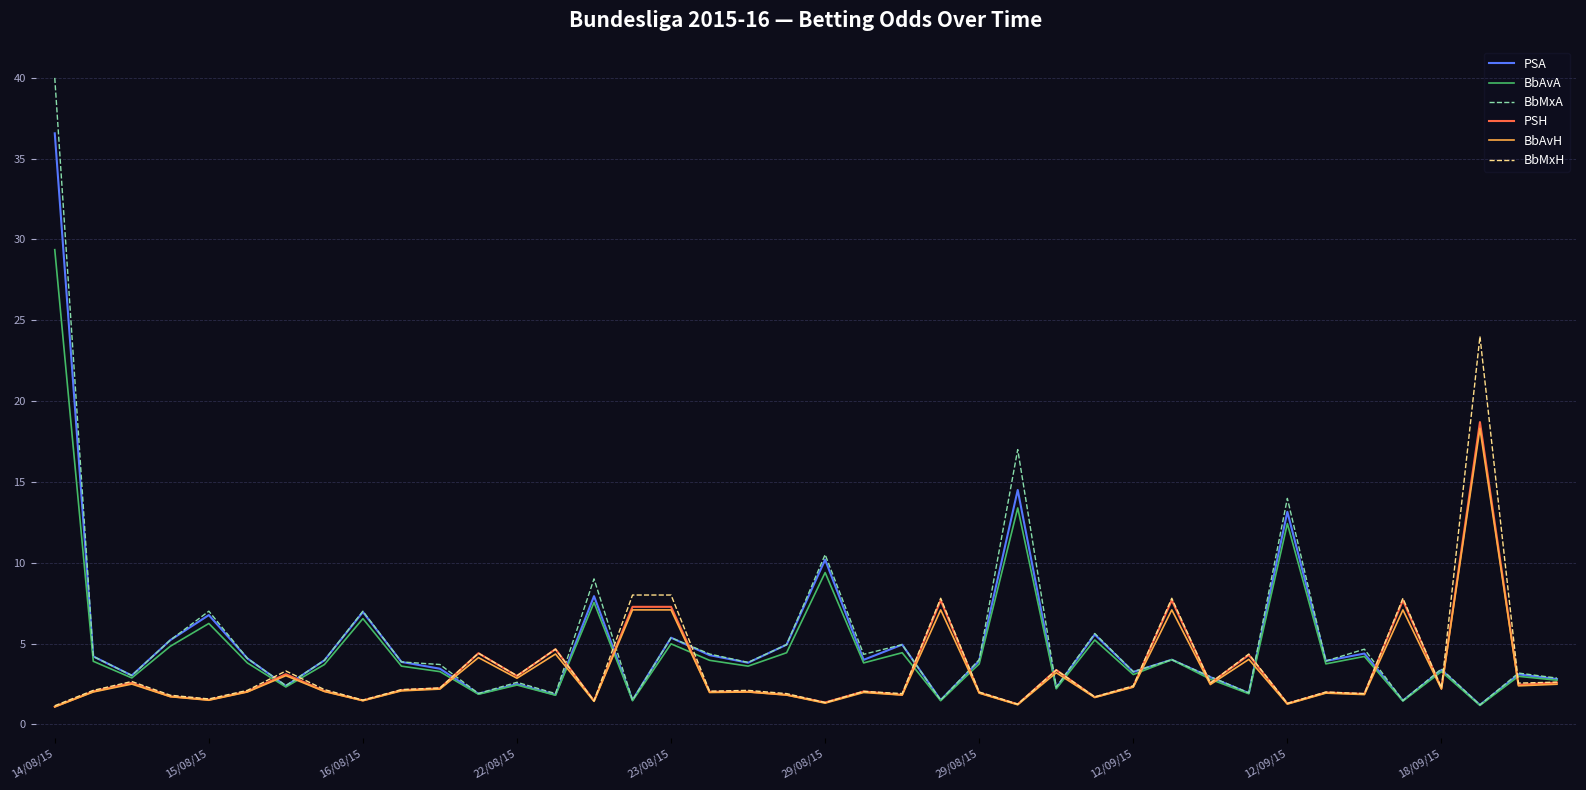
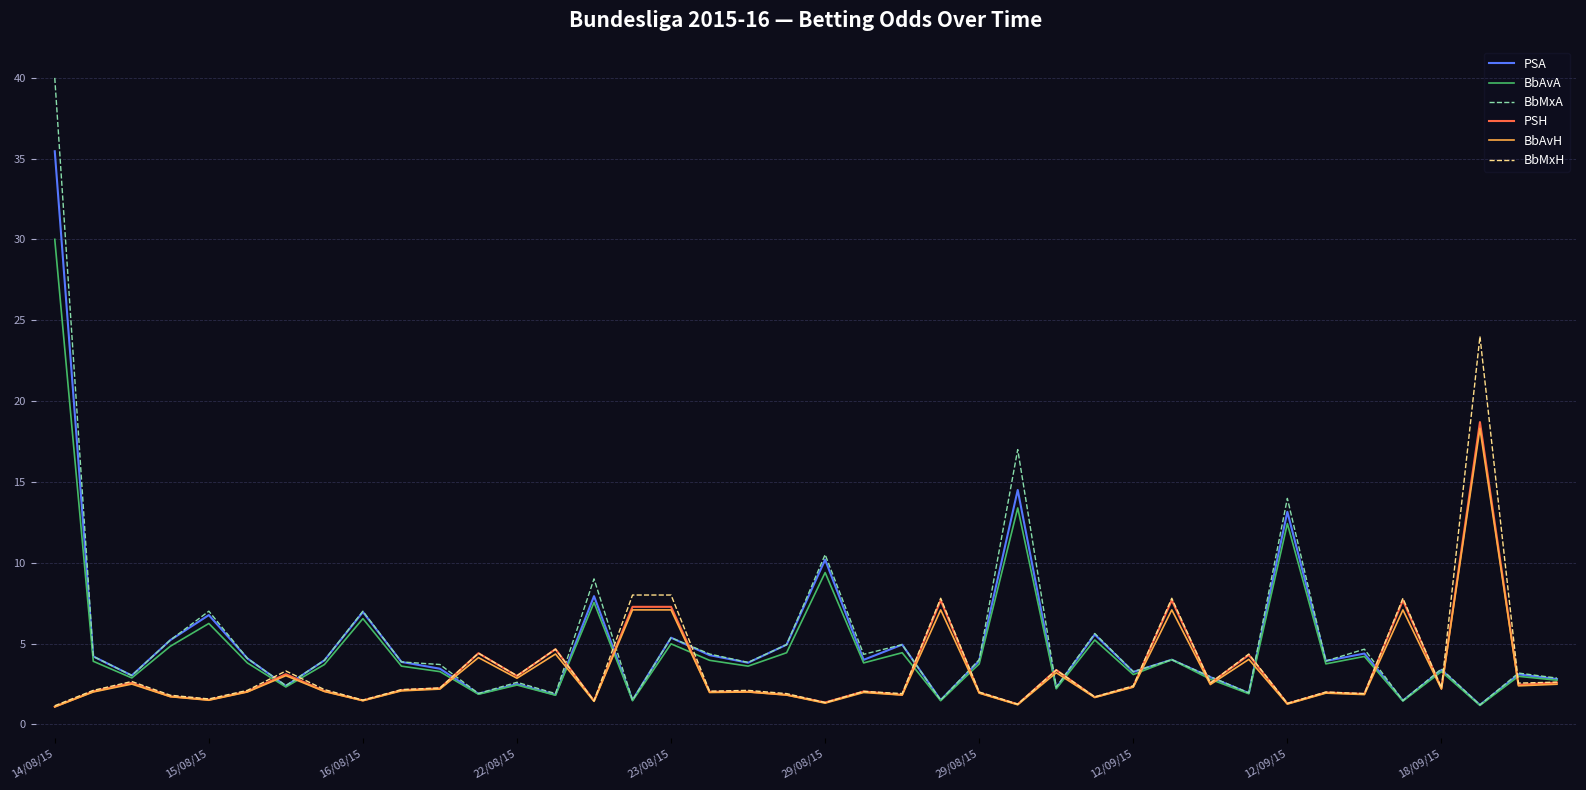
PSA, 14/08/15: 36.6 -> 35.5
BbAvA, 14/08/15: 29.4 -> 30.0
